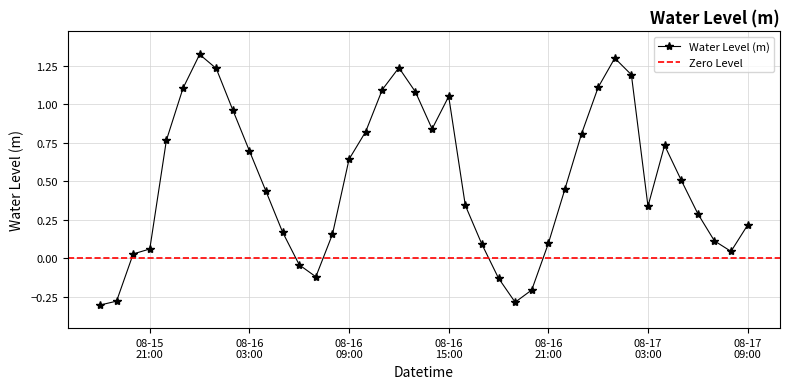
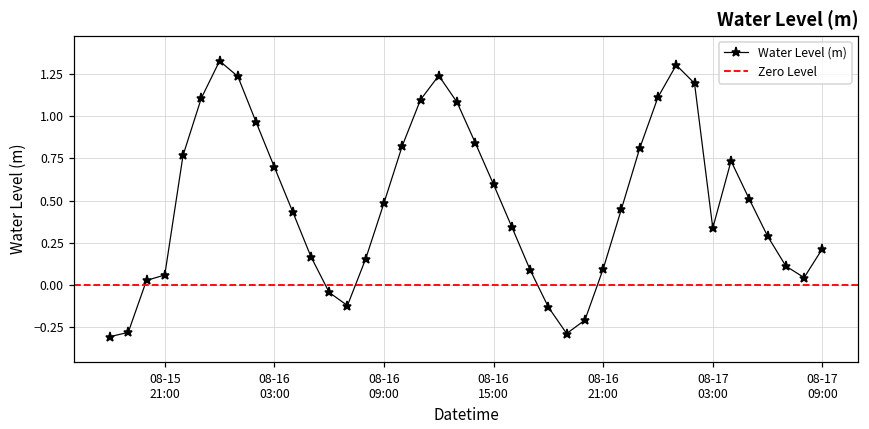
08-16 09:00: 0.64 -> 0.49
08-16 15:00: 1.05 -> 0.59
